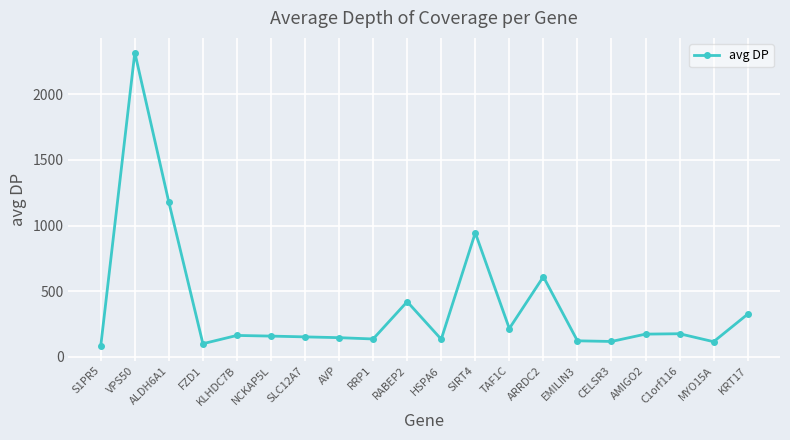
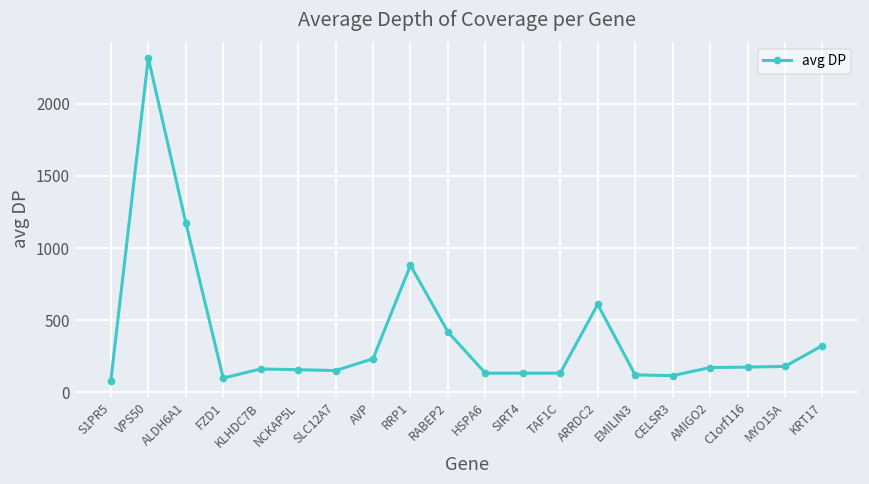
AVP: 150 -> 230
RRP1: 140 -> 880
SIRT4: 940 -> 130
TAF1C: 210 -> 130
MYO15A: 110 -> 180
